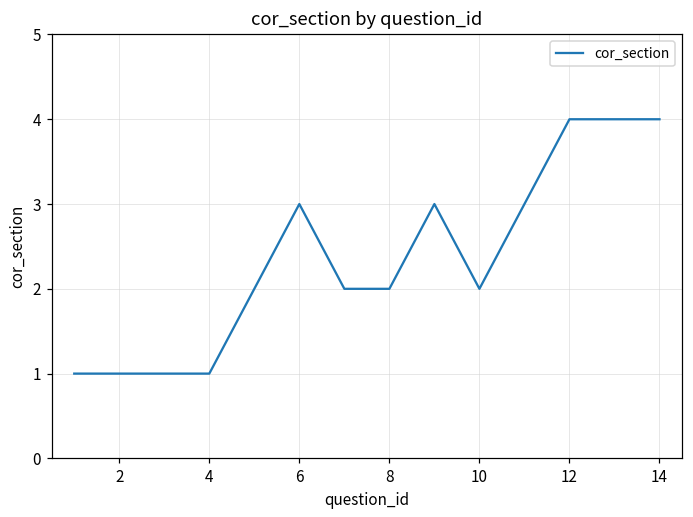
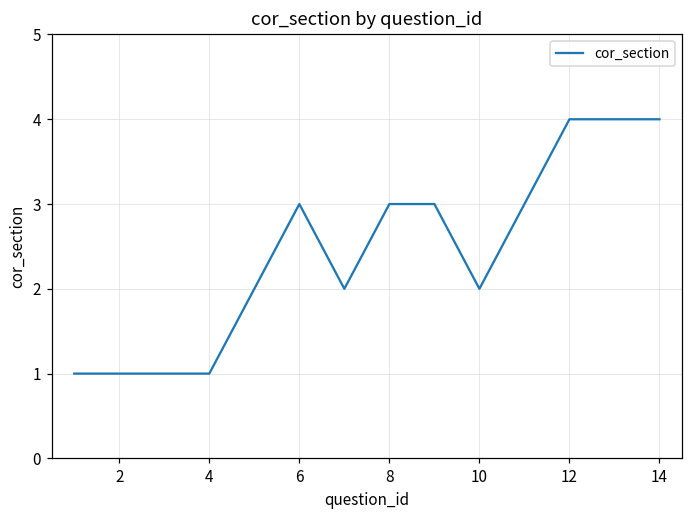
8: 2 -> 3
